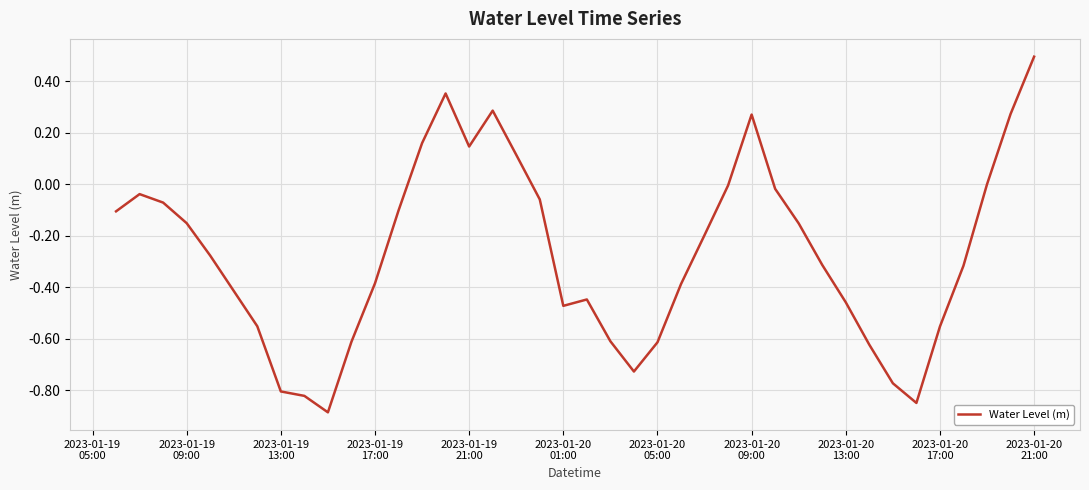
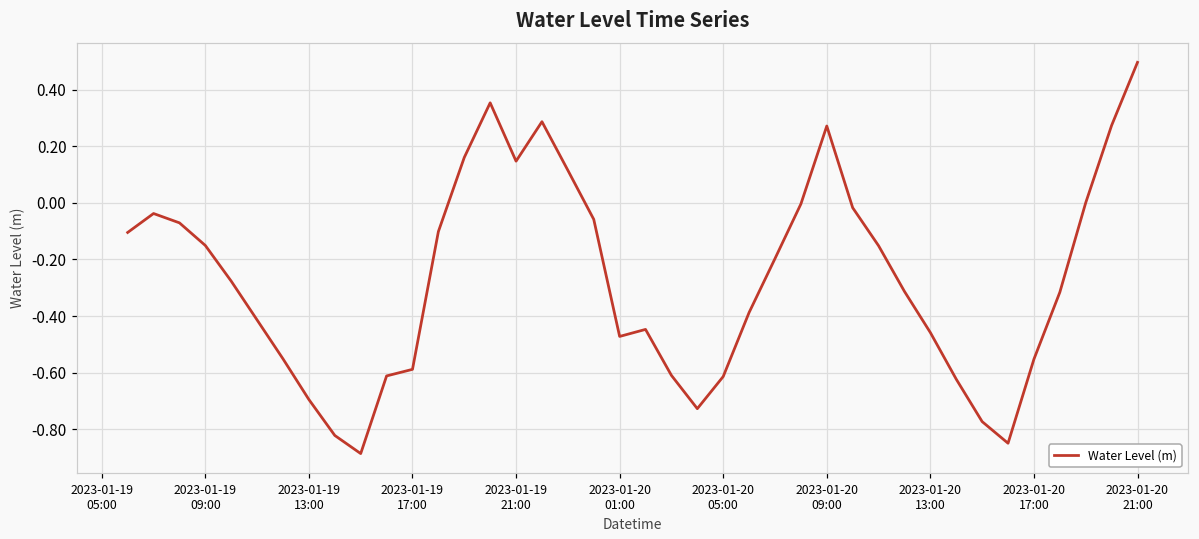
2023-01-19 13:00: -0.80 -> -0.69
2023-01-19 17:00: -0.38 -> -0.59
